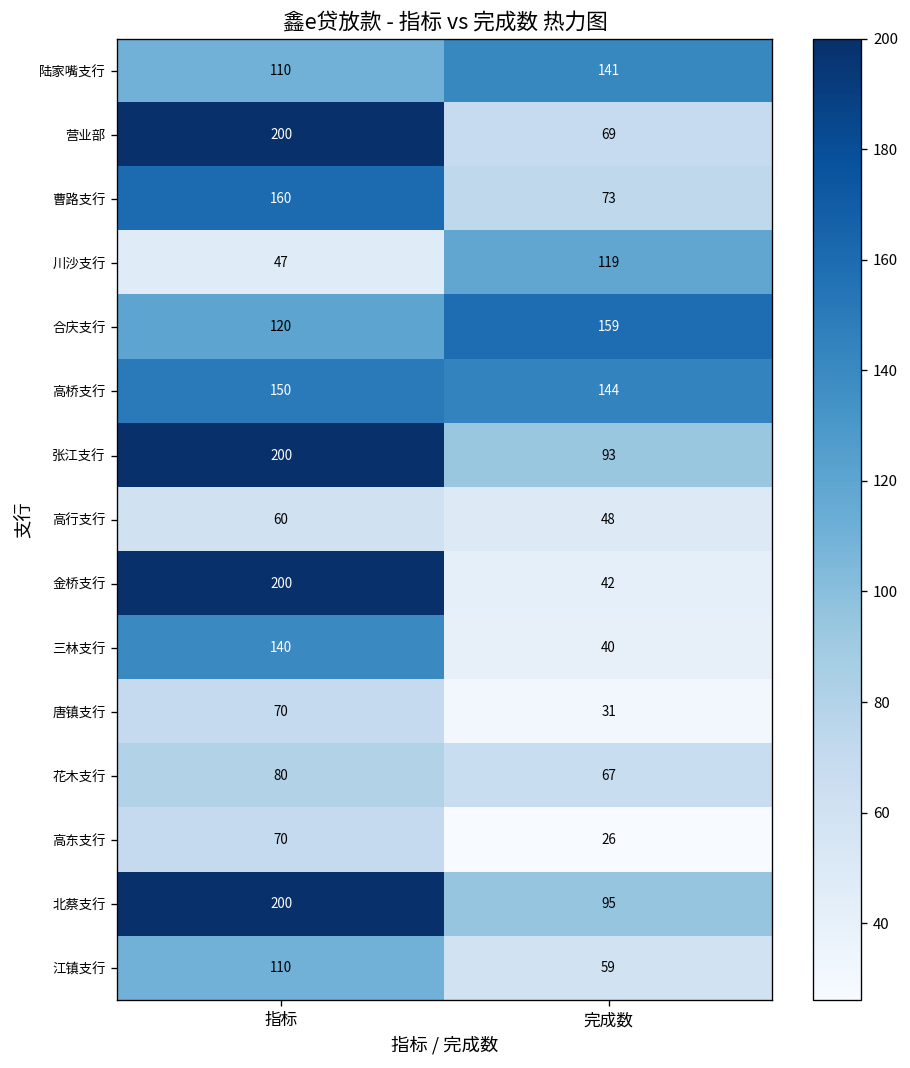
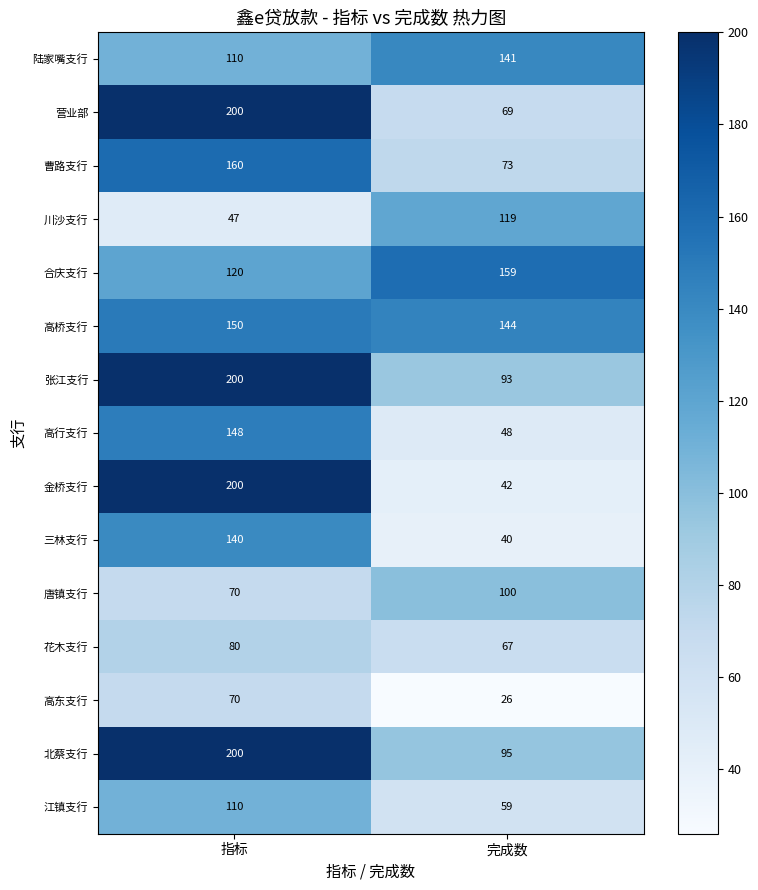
高行支行, 指标: 60 -> 148
唐镇支行, 完成数: 31 -> 100
